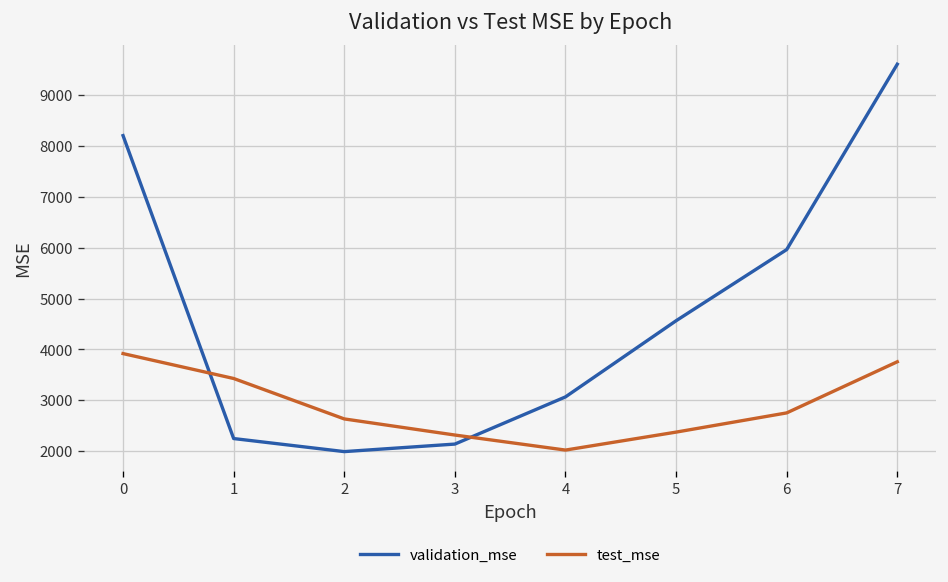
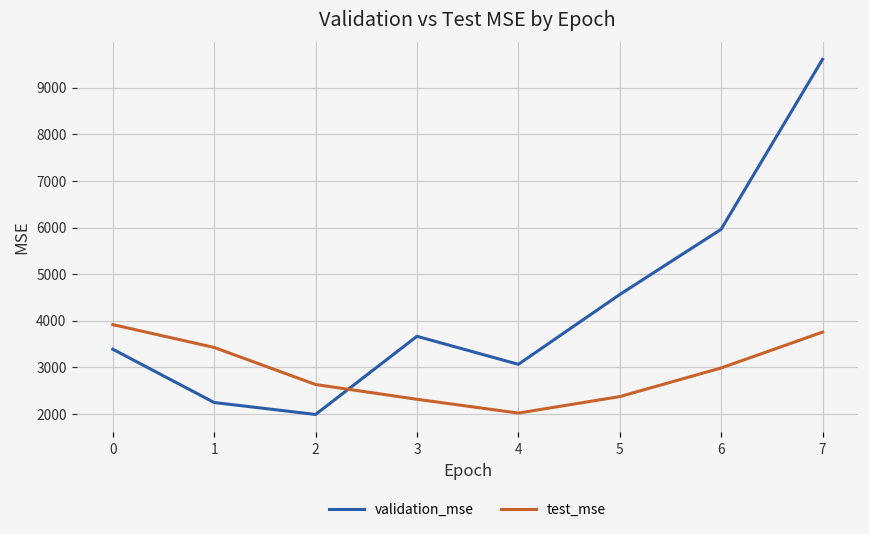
validation_mse, 0: 8200 -> 3400
validation_mse, 3: 2100 -> 3700
test_mse, 6: 2800 -> 3000
